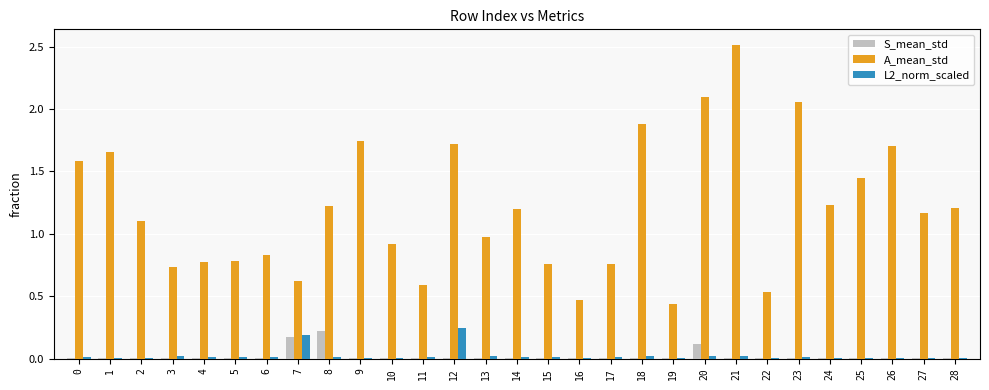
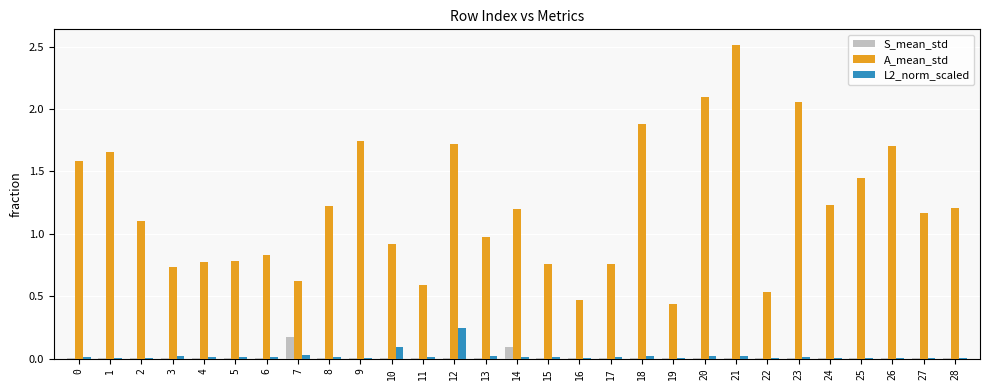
L2_norm_scaled, 7: 0.19 -> 0.03
S_mean_std, 8: 0.22 -> 0.00
L2_norm_scaled, 10: 0.01 -> 0.09
S_mean_std, 14: 0.00 -> 0.10
S_mean_std, 20: 0.11 -> 0.01
